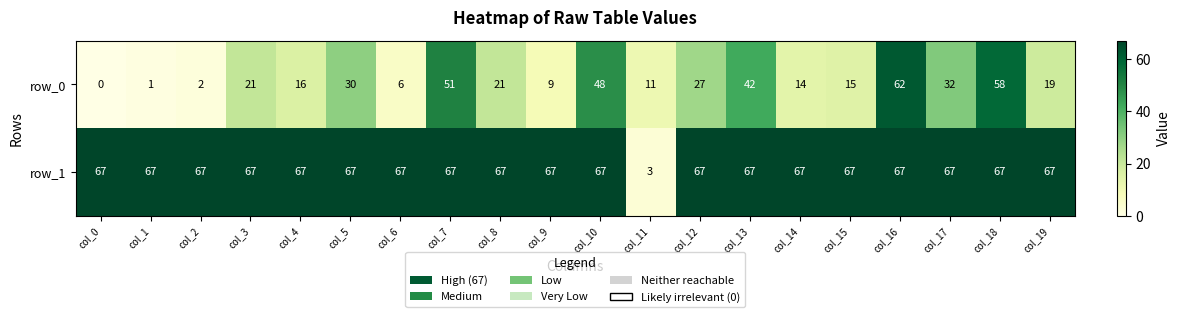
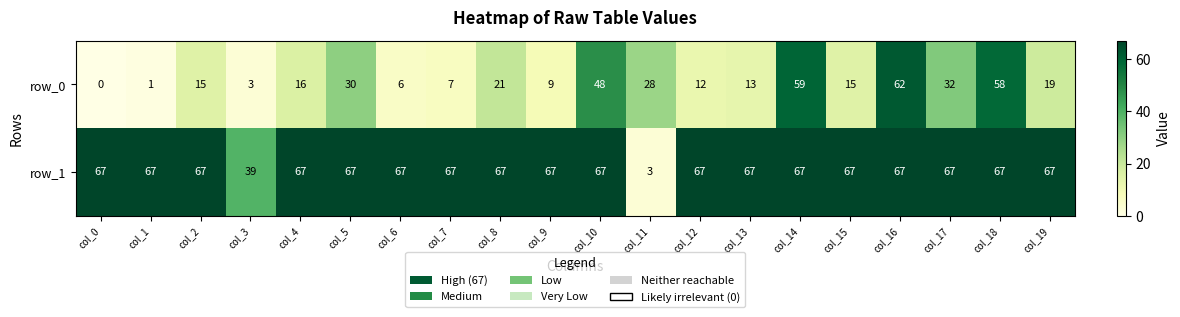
row_0, col_2: 2 -> 15
row_0, col_3: 21 -> 3
row_0, col_7: 51 -> 7
row_0, col_11: 11 -> 28
row_0, col_12: 27 -> 12
row_0, col_13: 42 -> 13
row_0, col_14: 14 -> 59
row_1, col_3: 67 -> 39
